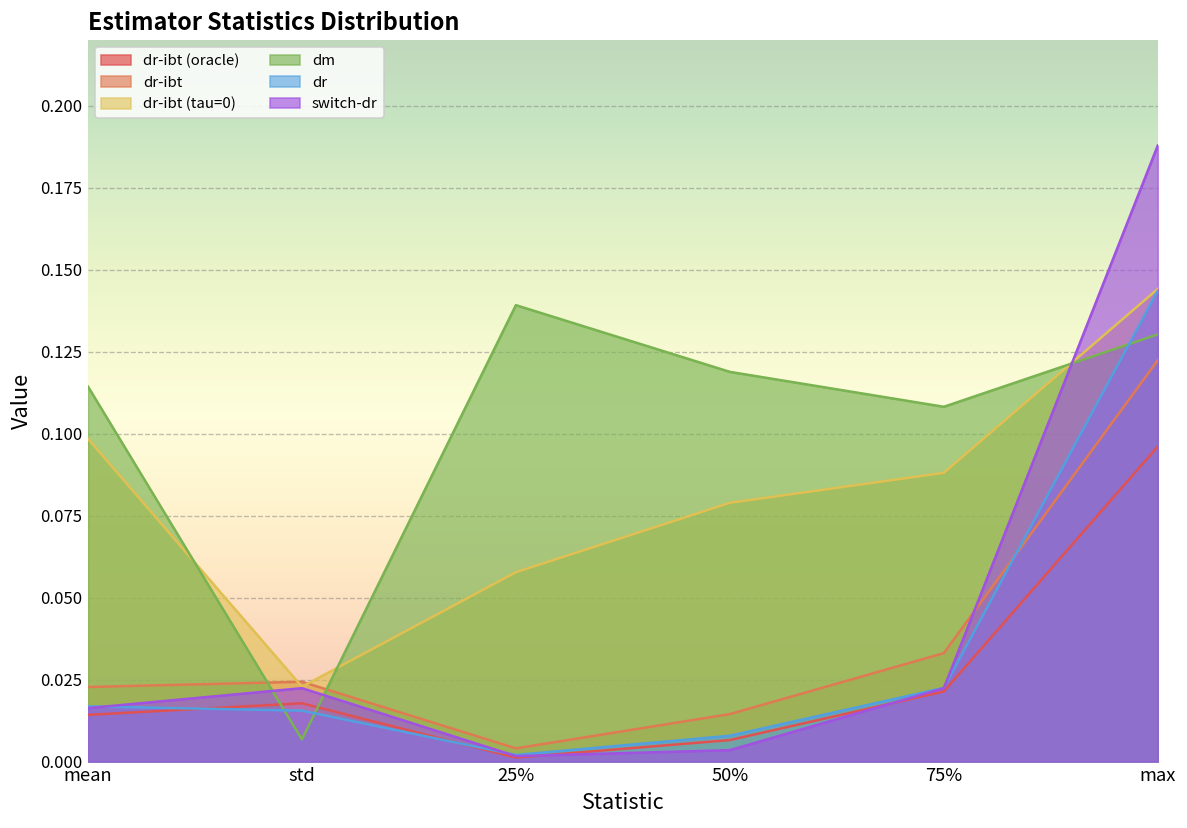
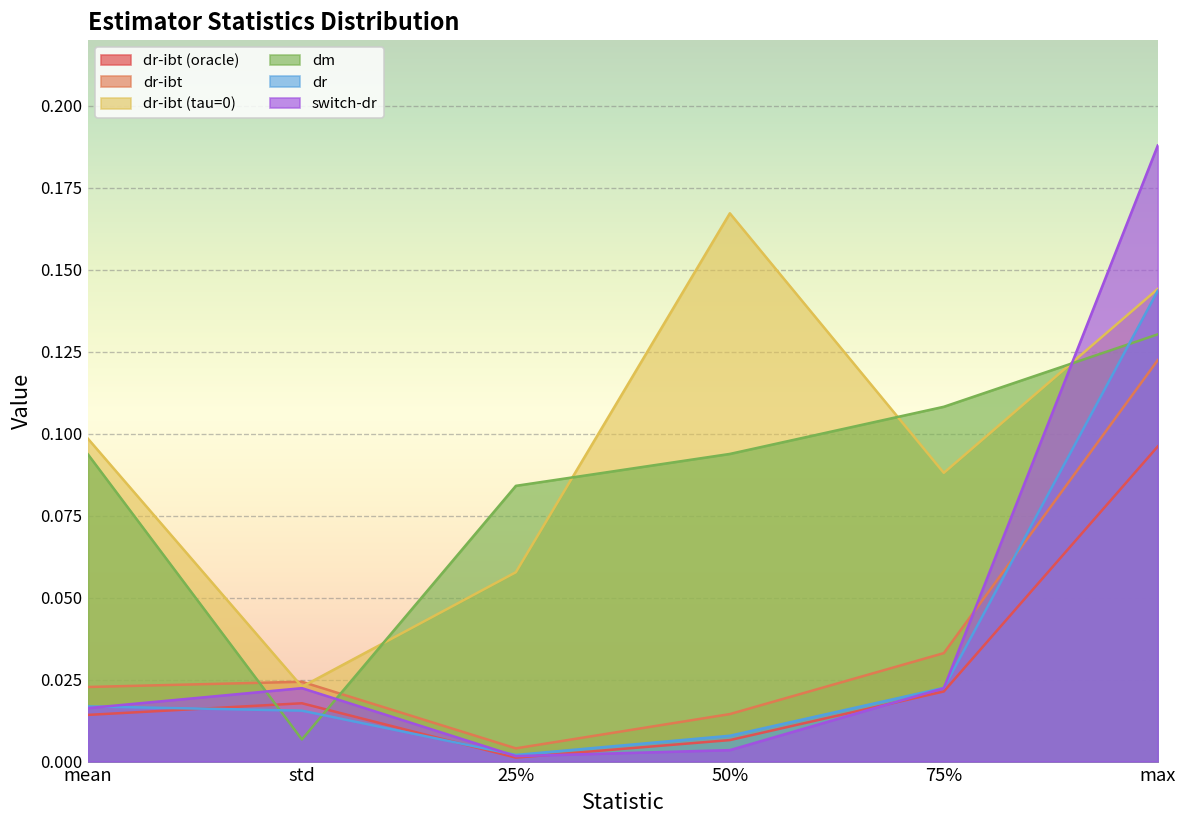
dm, mean: 0.114 -> 0.094
dm, 25%: 0.139 -> 0.084
dr-ibt (tau=0), 50%: 0.079 -> 0.167
dm, 50%: 0.119 -> 0.094
